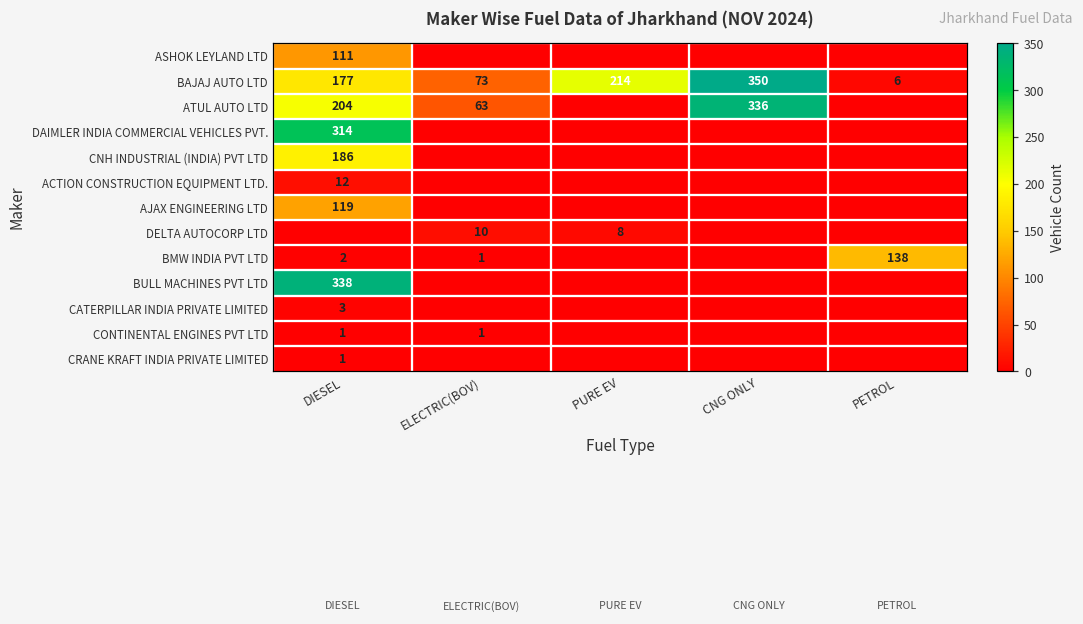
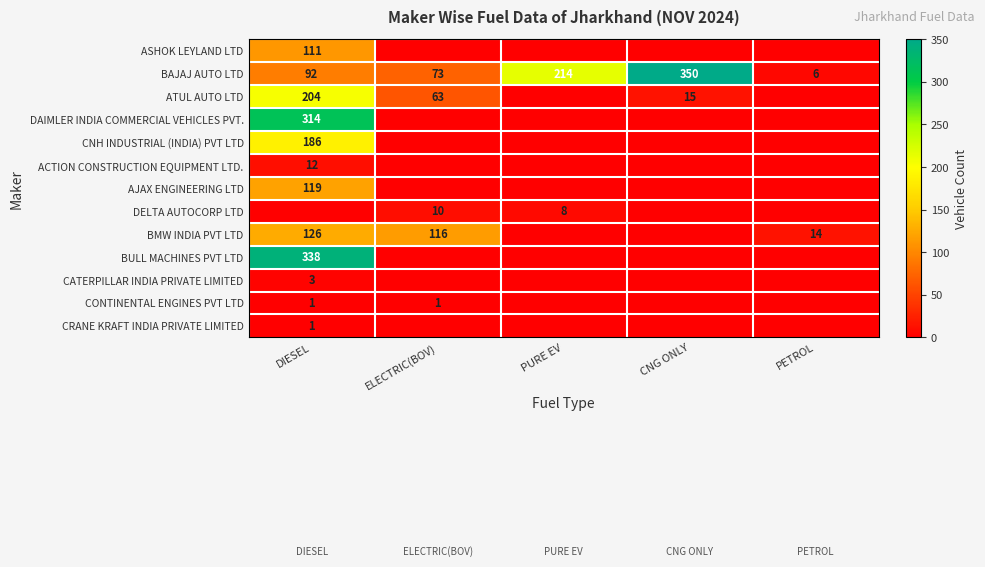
BAJAJ AUTO LTD, DIESEL: 177 -> 92
ATUL AUTO LTD, CNG ONLY: 336 -> 15
BMW INDIA PVT LTD, DIESEL: 2 -> 126
BMW INDIA PVT LTD, ELECTRIC(BOV): 1 -> 116
BMW INDIA PVT LTD, PETROL: 138 -> 14
